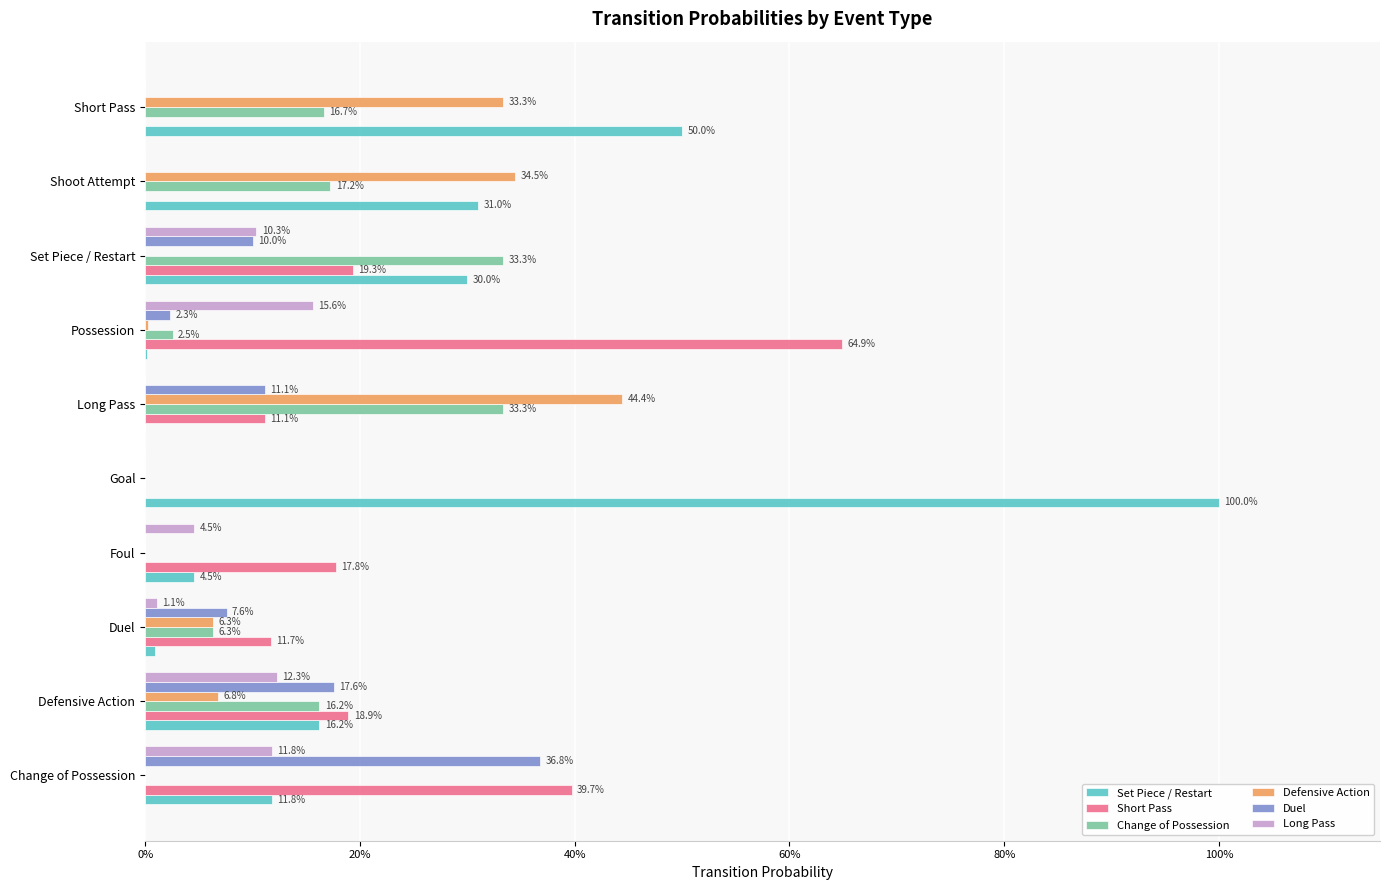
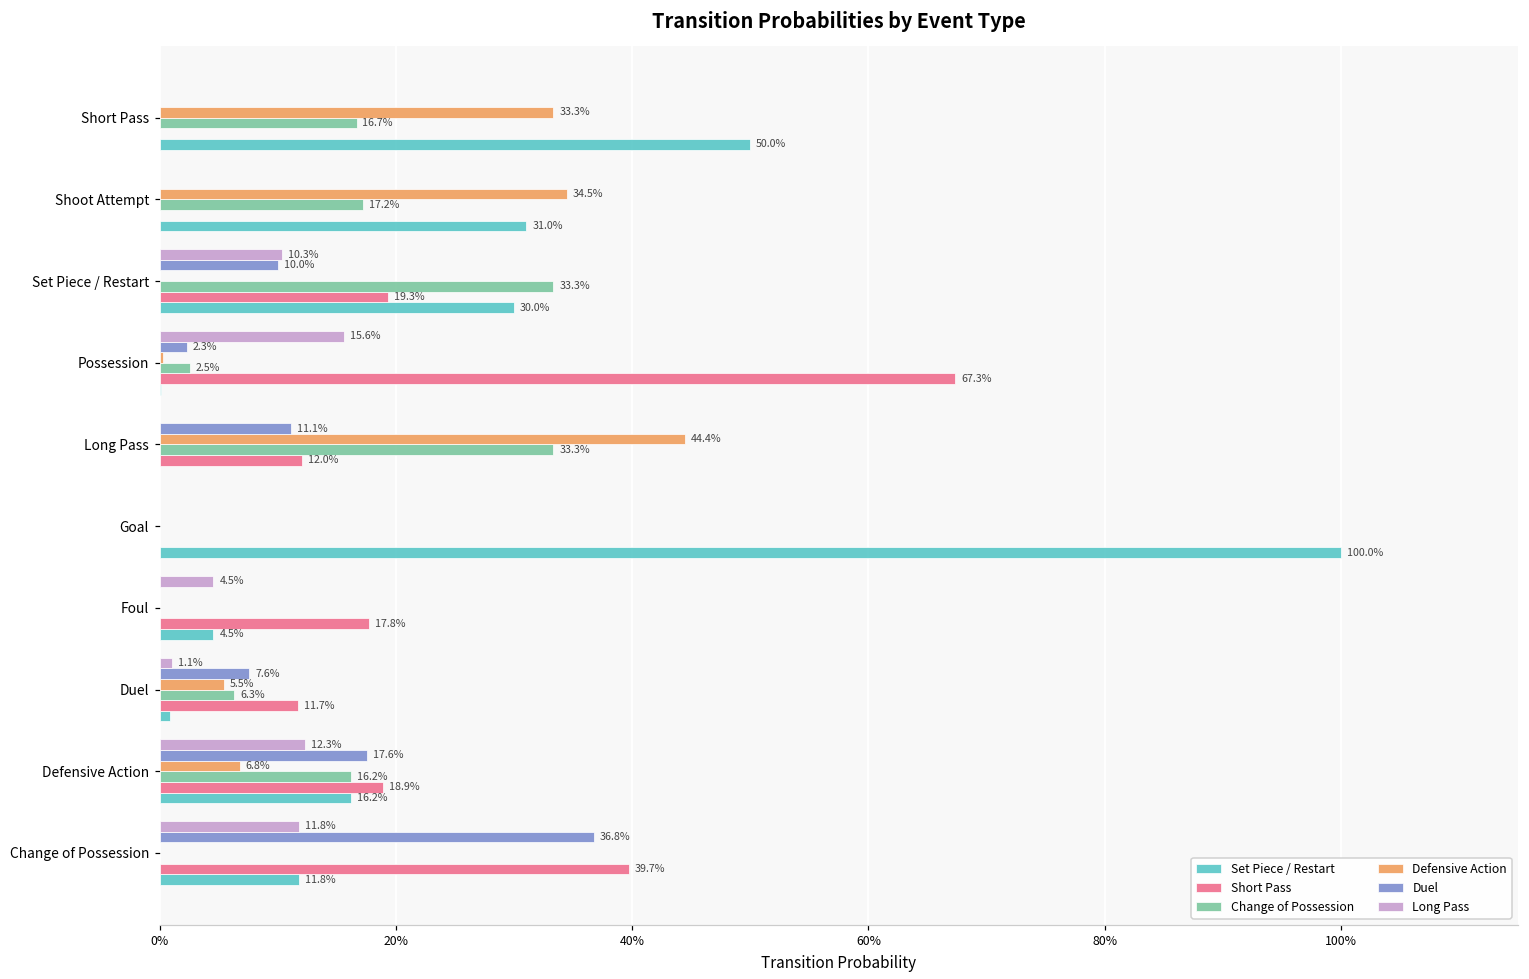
Short Pass, Possession: 64.9% -> 67.3%
Short Pass, Long Pass: 11.1% -> 12.0%
Defensive Action, Duel: 6.3% -> 5.5%
